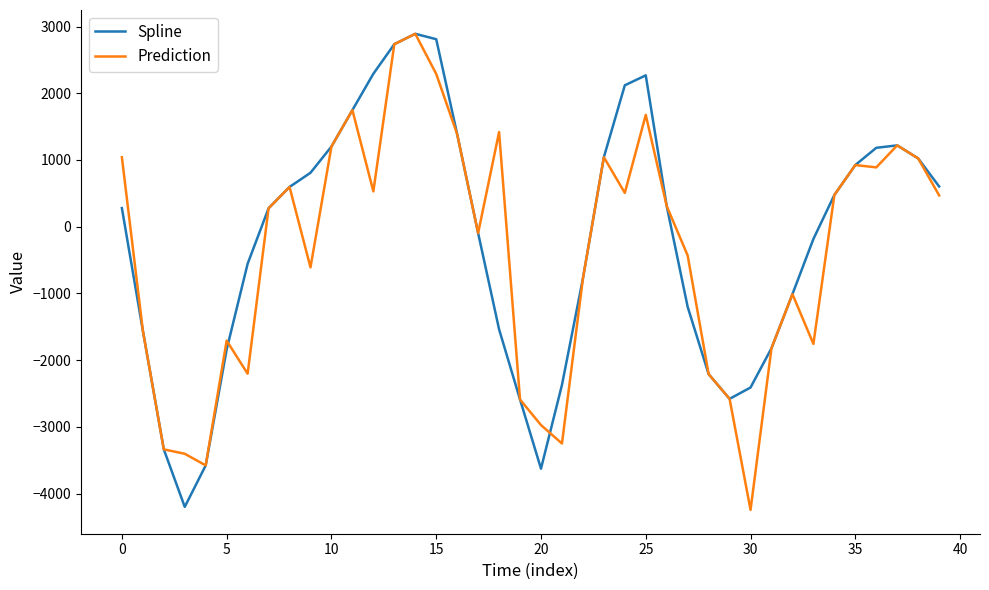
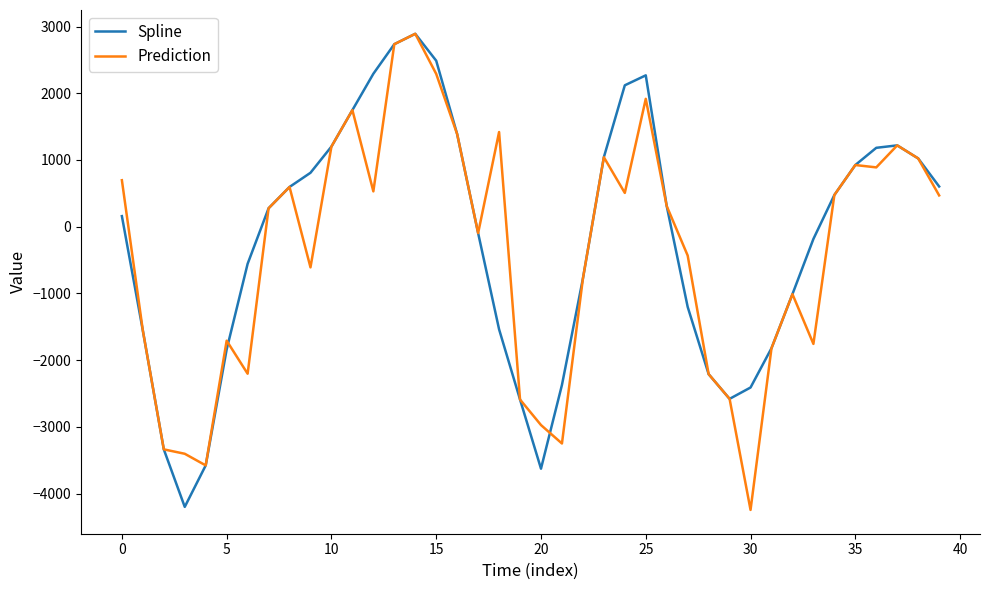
Spline, 0: 300 -> 200
Prediction, 0: 1000 -> 700
Spline, 15: 2800 -> 2500
Prediction, 25: 1700 -> 1900
